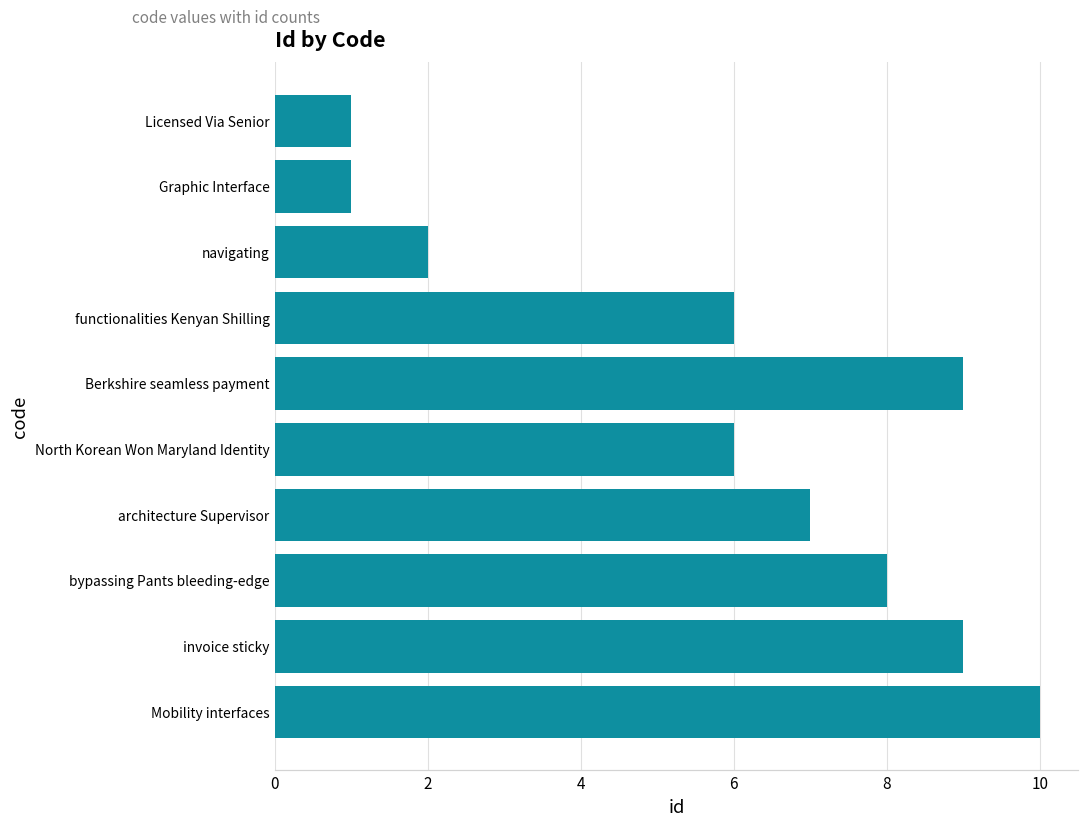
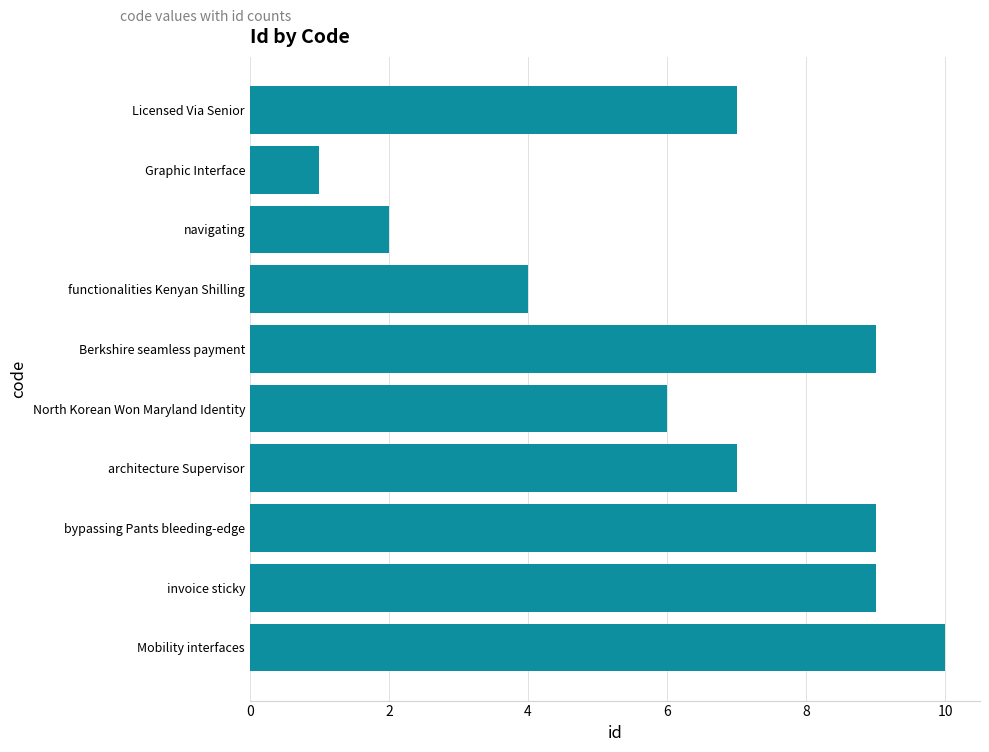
Licensed Via Senior: 1 -> 7
functionalities Kenyan Shilling: 6 -> 4
bypassing Pants bleeding-edge: 8 -> 9
